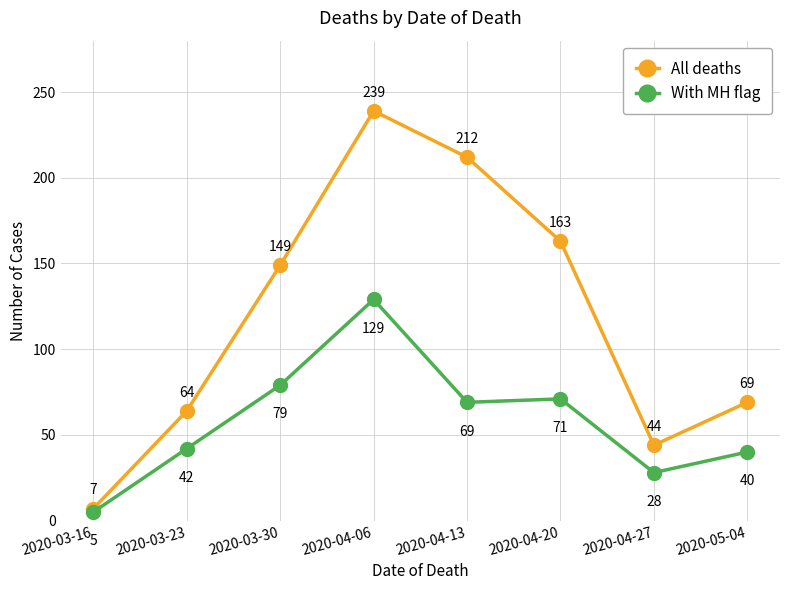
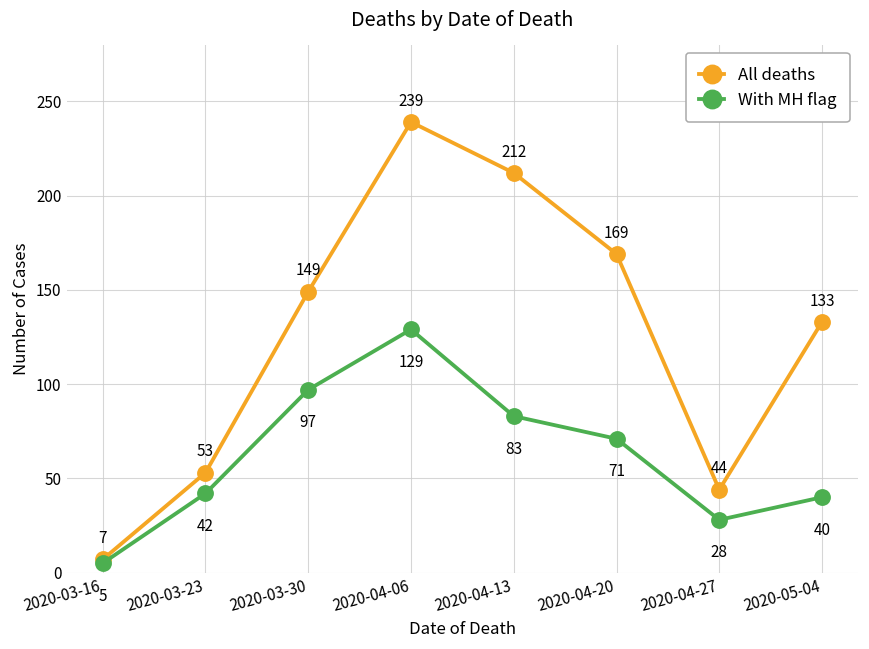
All deaths, 2020-03-23: 64 -> 53
With MH flag, 2020-03-30: 79 -> 97
With MH flag, 2020-04-13: 69 -> 83
All deaths, 2020-04-20: 163 -> 169
All deaths, 2020-05-04: 69 -> 133
